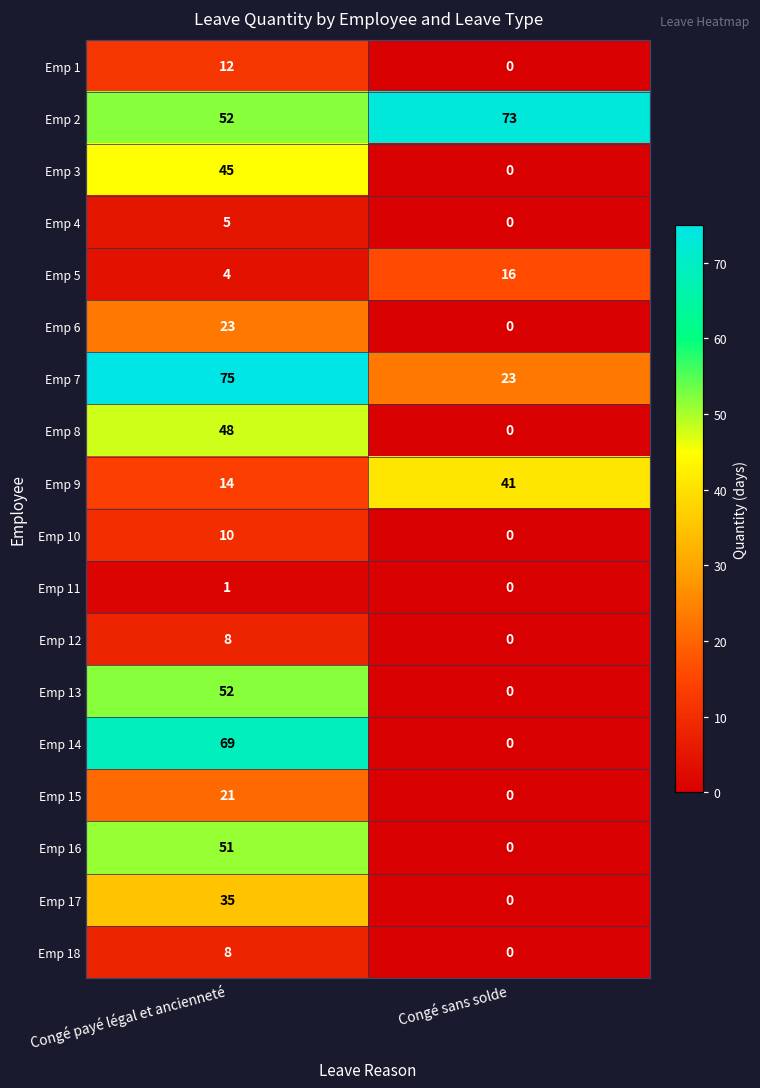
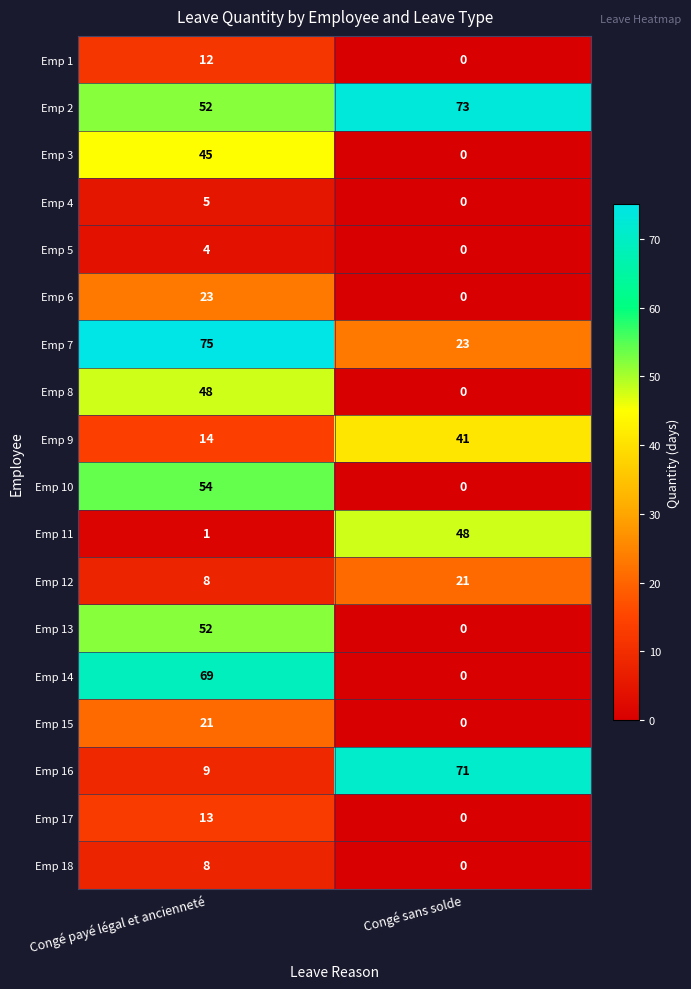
Emp 5, Congé sans solde: 16 -> 0
Emp 10, Congé payé légal et ancienneté: 10 -> 54
Emp 11, Congé sans solde: 0 -> 48
Emp 12, Congé sans solde: 0 -> 21
Emp 16, Congé payé légal et ancienneté: 51 -> 9
Emp 16, Congé sans solde: 0 -> 71
Emp 17, Congé payé légal et ancienneté: 35 -> 13
